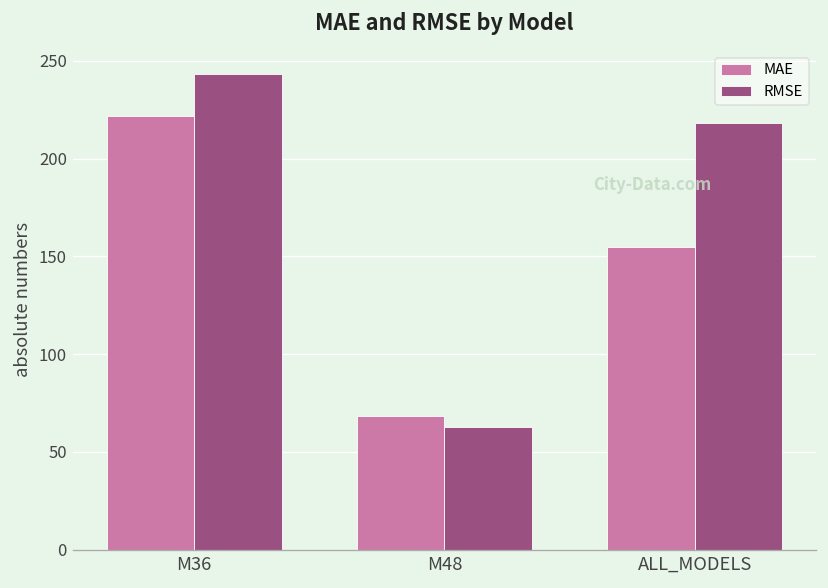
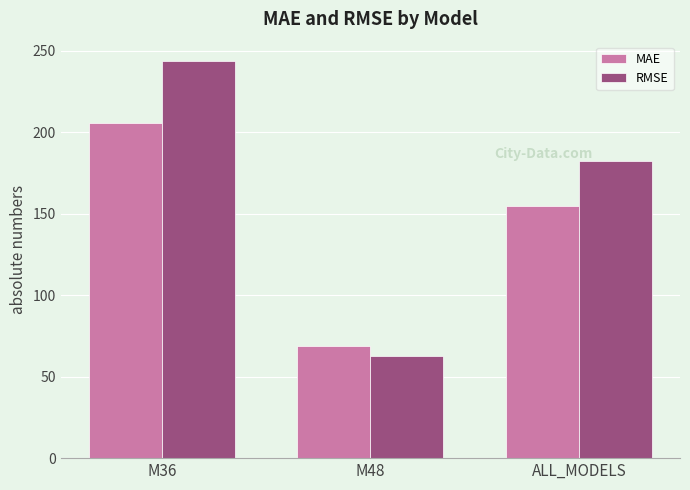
MAE, M36: 222 -> 206
RMSE, ALL_MODELS: 218 -> 182
